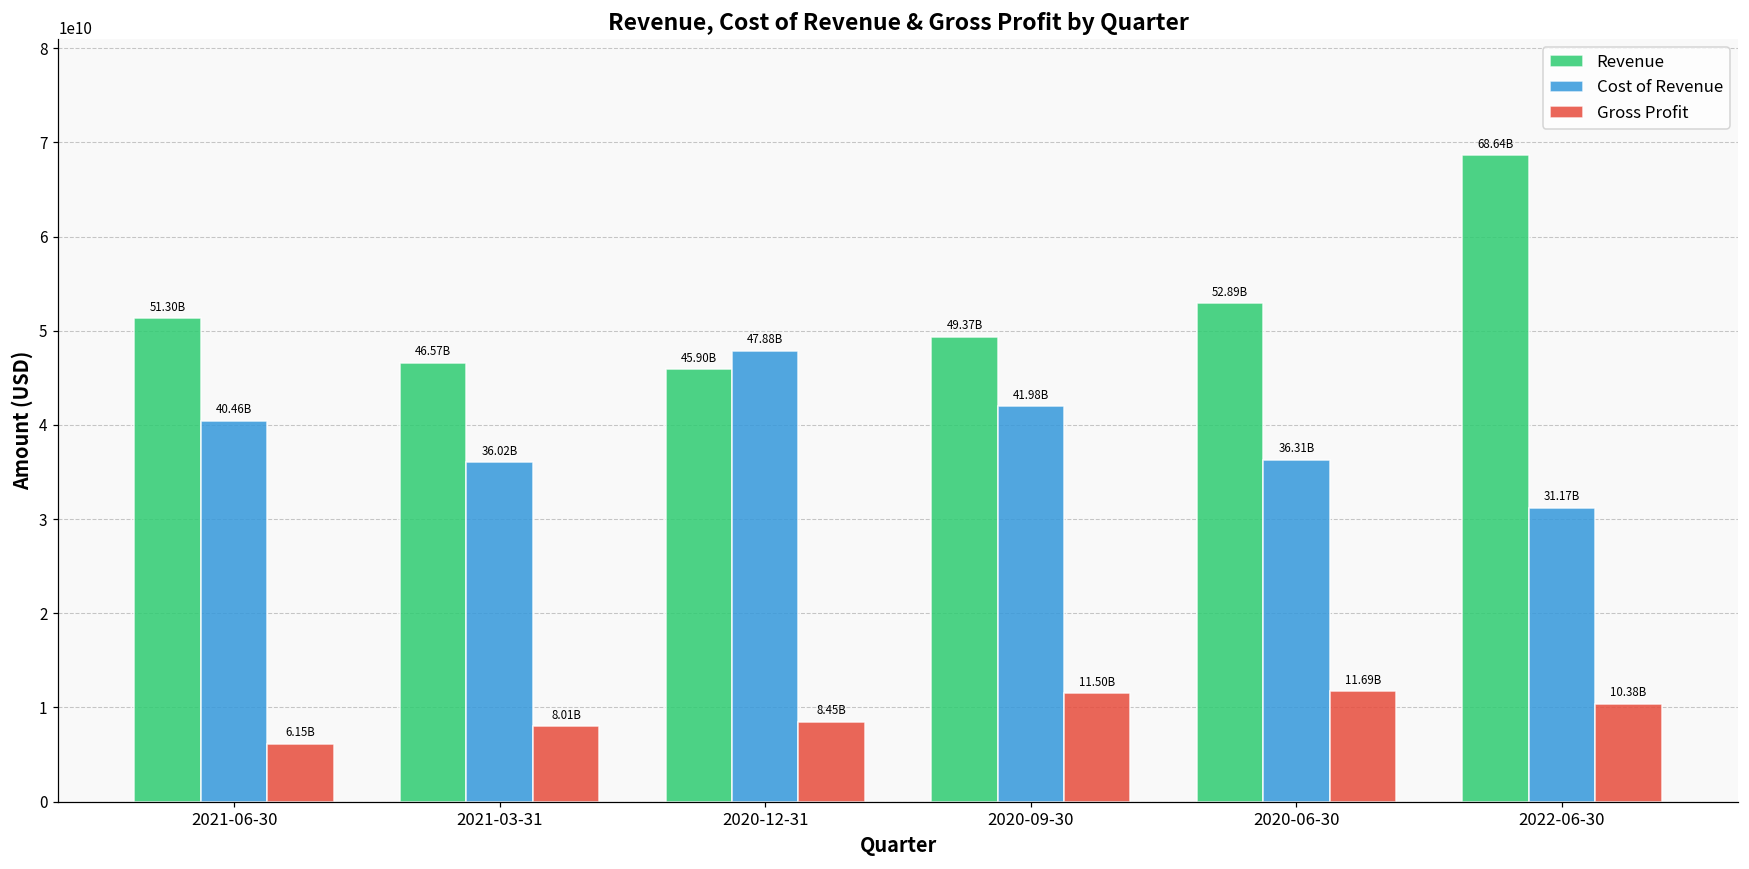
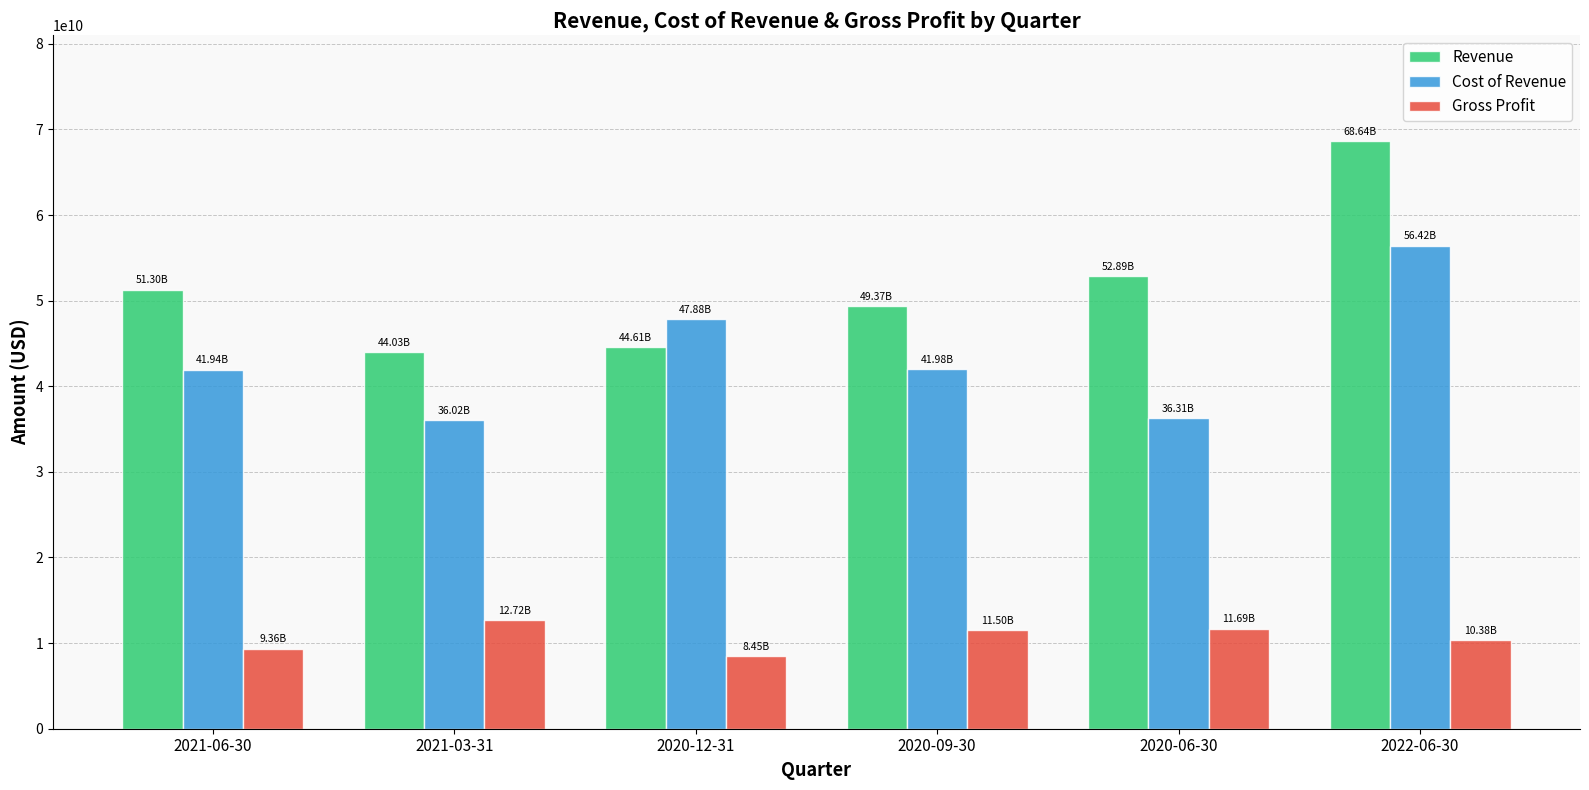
Cost of Revenue, 2021-06-30: 40.46B -> 41.94B
Gross Profit, 2021-06-30: 6.15B -> 9.36B
Revenue, 2021-03-31: 46.57B -> 44.03B
Gross Profit, 2021-03-31: 8.01B -> 12.72B
Revenue, 2020-12-31: 45.90B -> 44.61B
Cost of Revenue, 2022-06-30: 31.17B -> 56.42B
